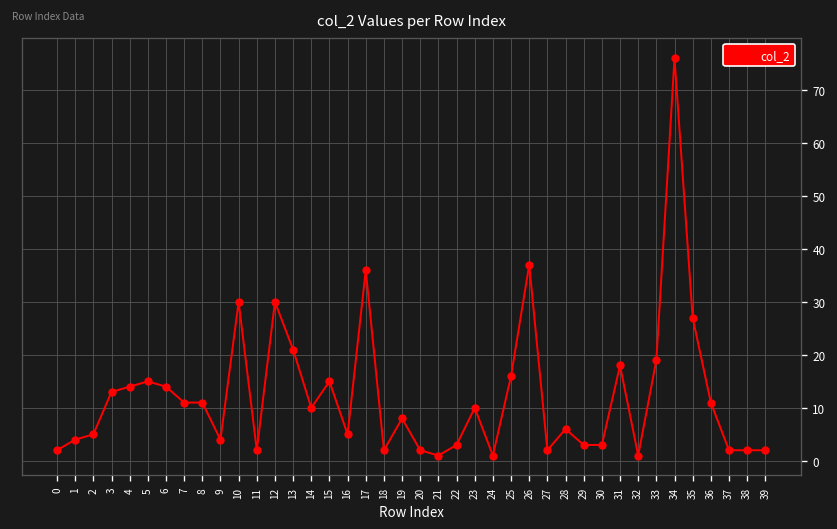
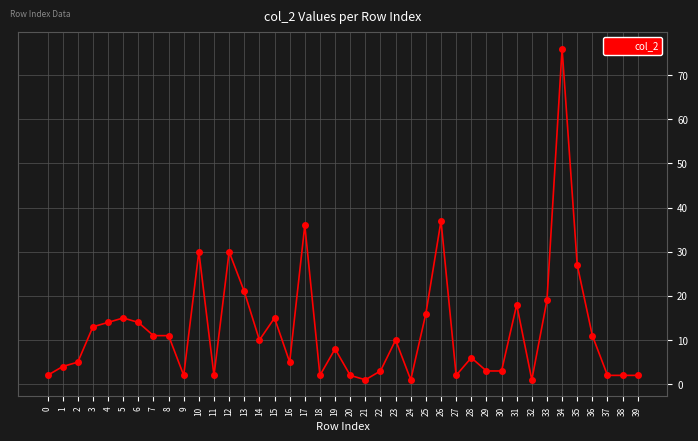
9: 4 -> 2
